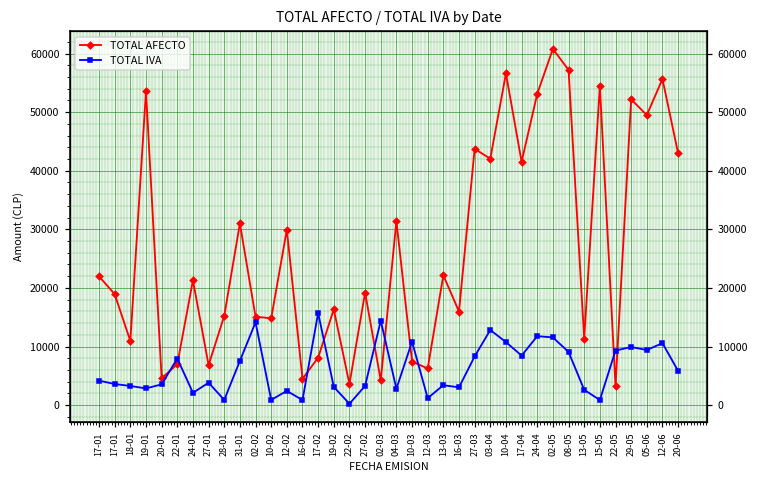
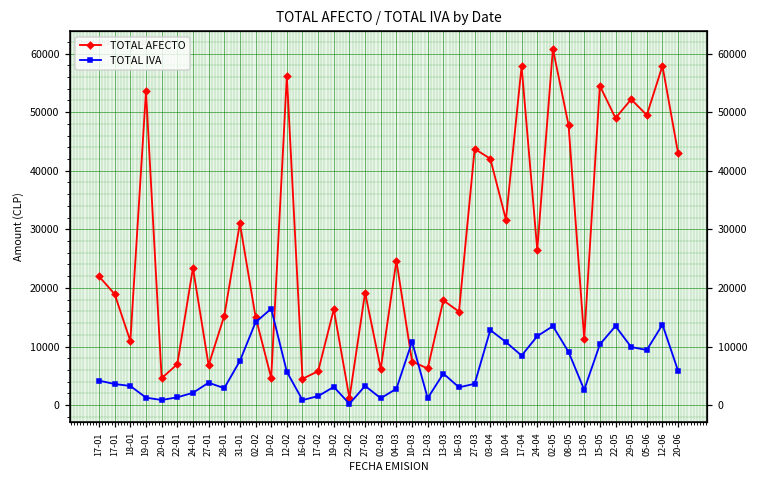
TOTAL IVA, 19-01: 3000 -> 1000
TOTAL IVA, 20-01: 4000 -> 1000
TOTAL IVA, 22-01: 8000 -> 1000
TOTAL AFECTO, 24-01: 21000 -> 23000
TOTAL IVA, 28-01: 1000 -> 3000
TOTAL AFECTO, 10-02: 15000 -> 5000
TOTAL IVA, 10-02: 1000 -> 16000
TOTAL AFECTO, 12-02: 30000 -> 56000
TOTAL IVA, 12-02: 2000 -> 6000
TOTAL AFECTO, 17-02: 8000 -> 6000
TOTAL IVA, 17-02: 16000 -> 2000
TOTAL AFECTO, 22-02: 4000 -> 1000
TOTAL AFECTO, 02-03: 4000 -> 6000
TOTAL IVA, 02-03: 14000 -> 1000
TOTAL AFECTO, 04-03: 31000 -> 25000
TOTAL AFECTO, 13-03: 22000 -> 18000
TOTAL IVA, 13-03: 3000 -> 5000
TOTAL IVA, 27-03: 8000 -> 4000
TOTAL AFECTO, 10-04: 57000 -> 32000
TOTAL AFECTO, 17-04: 42000 -> 58000
TOTAL AFECTO, 24-04: 53000 -> 26000
TOTAL IVA, 02-05: 12000 -> 13000
TOTAL AFECTO, 08-05: 57000 -> 48000
TOTAL IVA, 15-05: 1000 -> 10000
TOTAL AFECTO, 22-05: 3000 -> 49000
TOTAL IVA, 22-05: 9000 -> 13000
TOTAL AFECTO, 12-06: 56000 -> 58000
TOTAL IVA, 12-06: 11000 -> 14000
